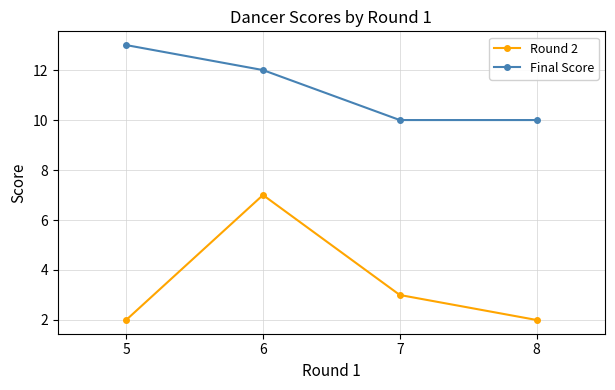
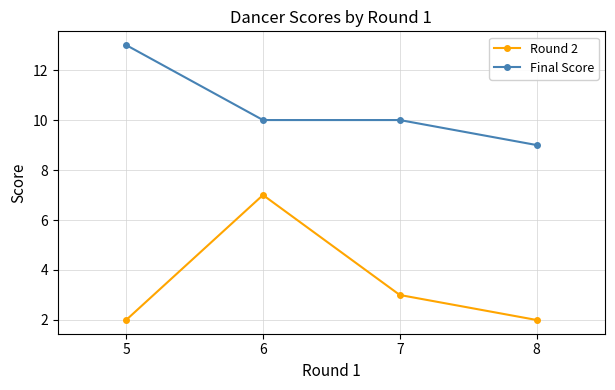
Final Score, 6: 12 -> 10
Final Score, 8: 10 -> 9
